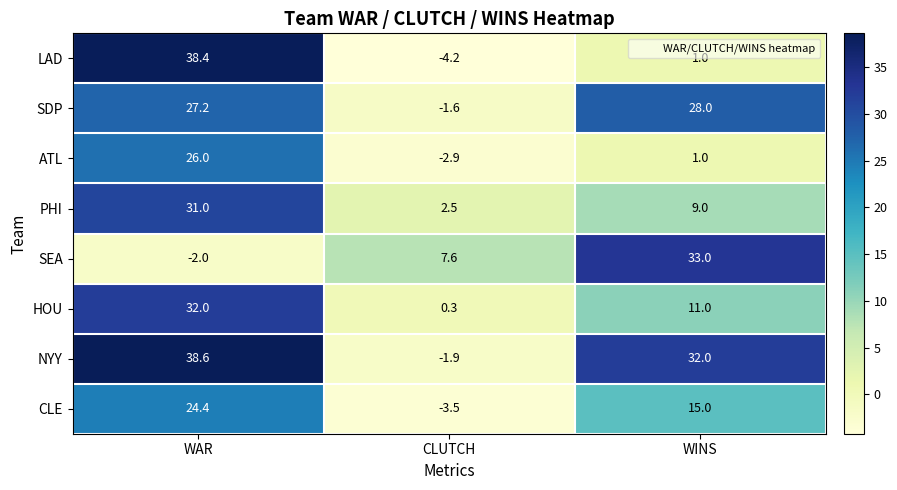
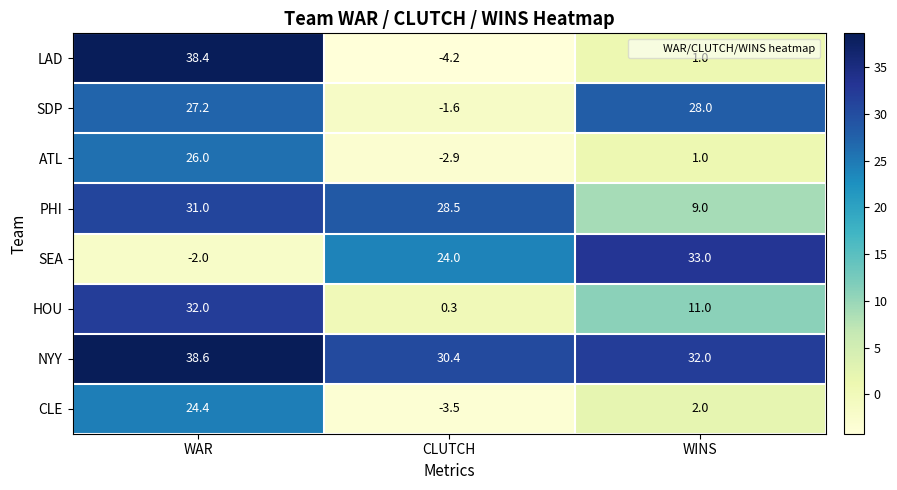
PHI, CLUTCH: 2.5 -> 28.5
SEA, CLUTCH: 7.6 -> 24.0
NYY, CLUTCH: -1.9 -> 30.4
CLE, WINS: 15.0 -> 2.0
